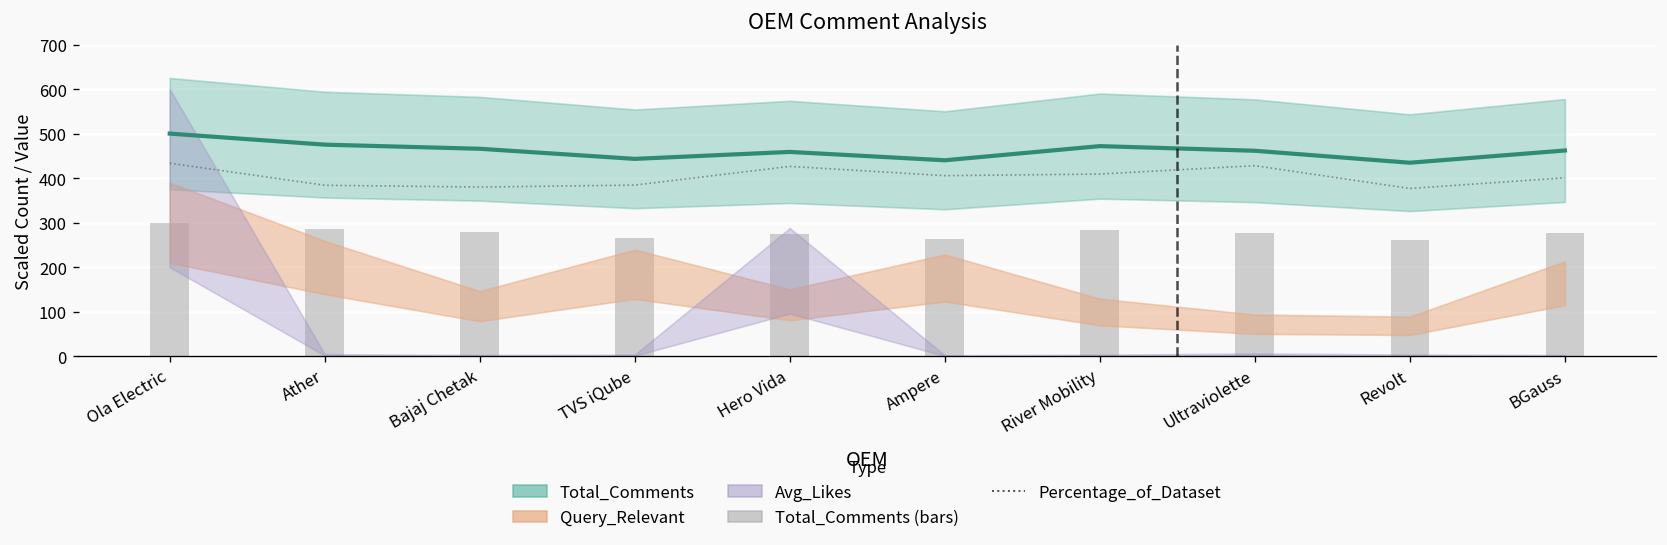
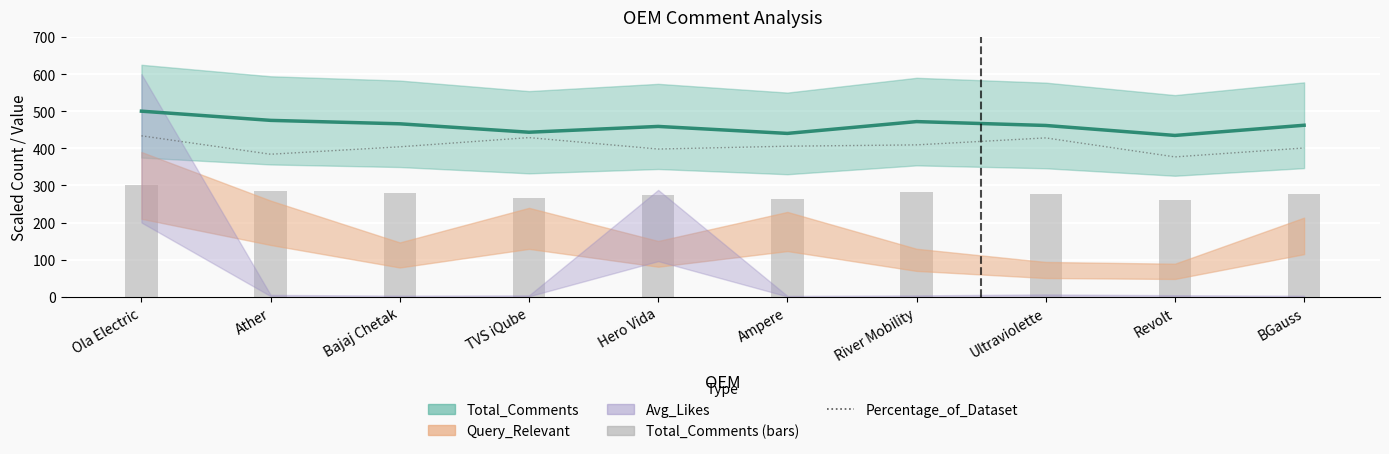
Percentage_of_Dataset, Bajaj Chetak: 380 -> 400
Percentage_of_Dataset, TVS iQube: 380 -> 430
Percentage_of_Dataset, Hero Vida: 430 -> 400
